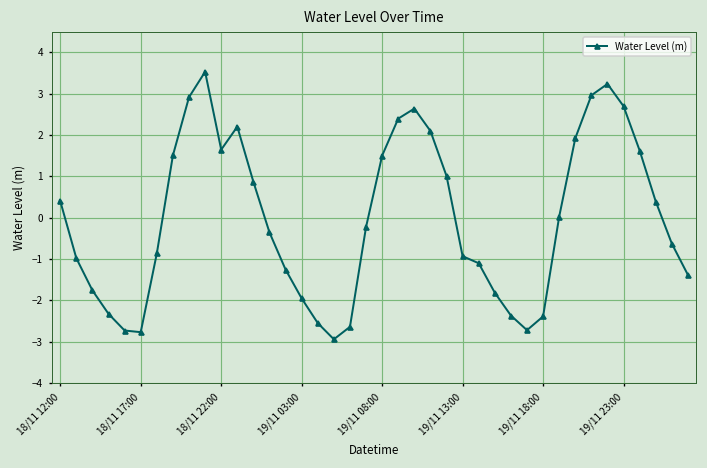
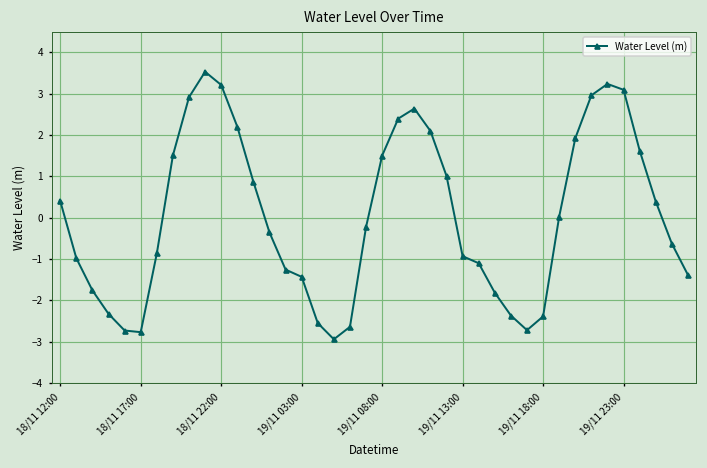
18/11 22:00: 1.6 -> 3.2
19/11 03:00: -2.0 -> -1.4
19/11 23:00: 2.7 -> 3.1
